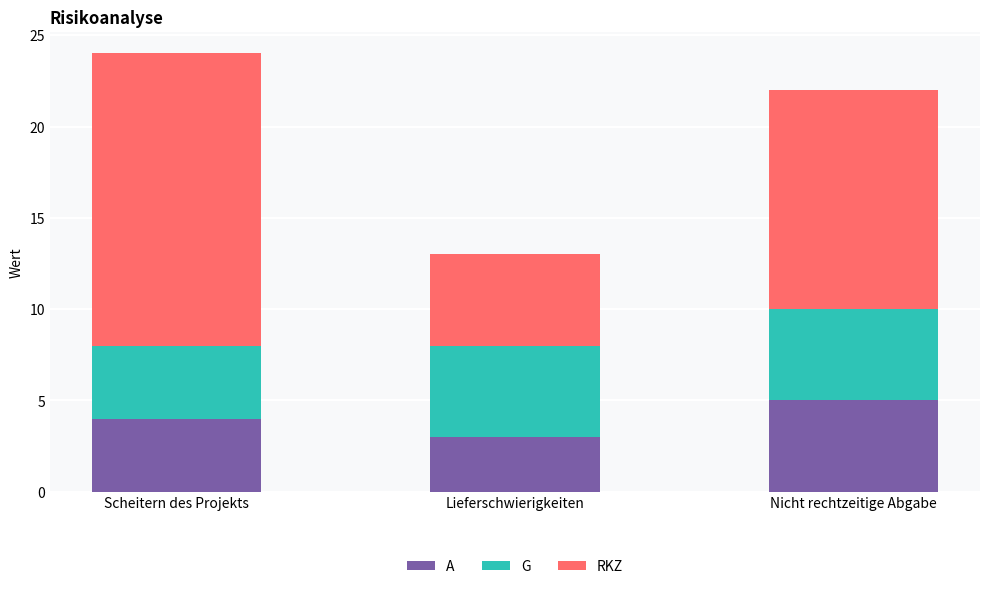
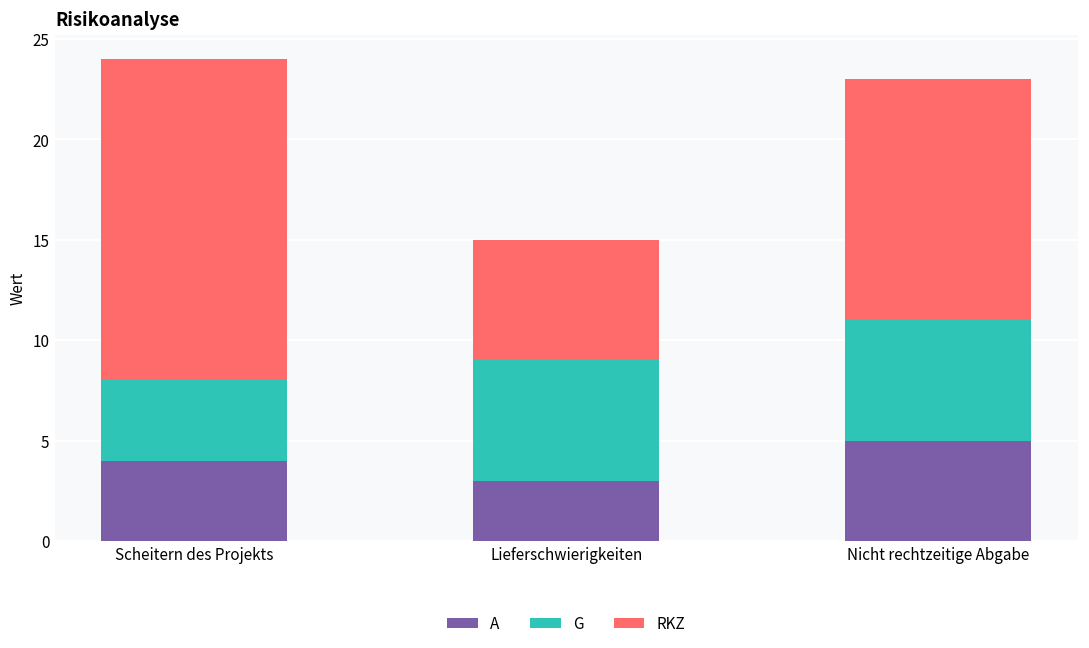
G, Lieferschwierigkeiten: 5 -> 6
RKZ, Lieferschwierigkeiten: 5 -> 6
G, Nicht rechtzeitige Abgabe: 5 -> 6
